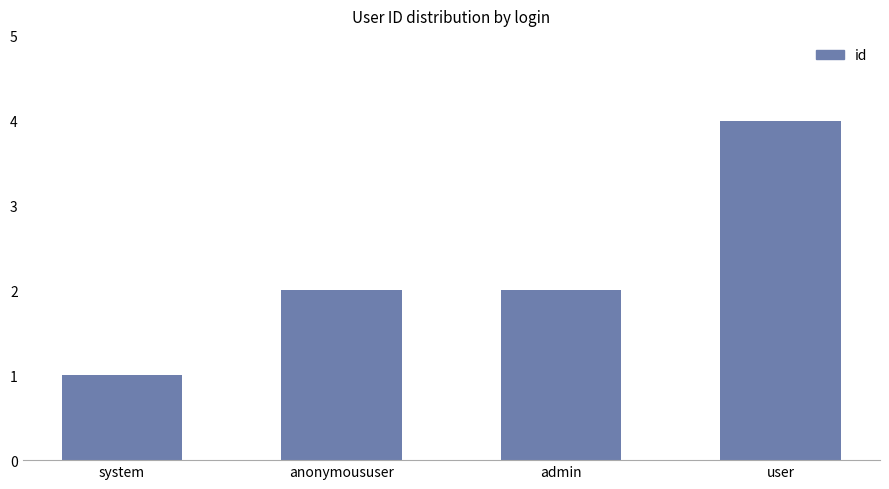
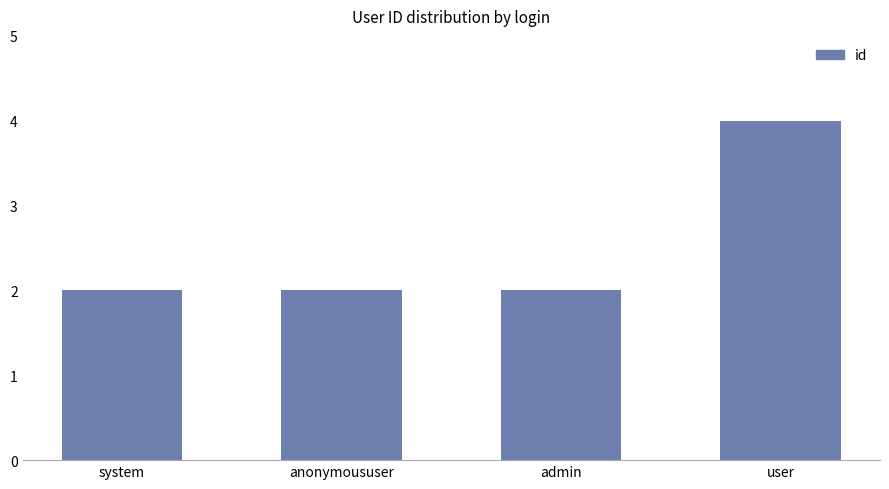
system: 1 -> 2
